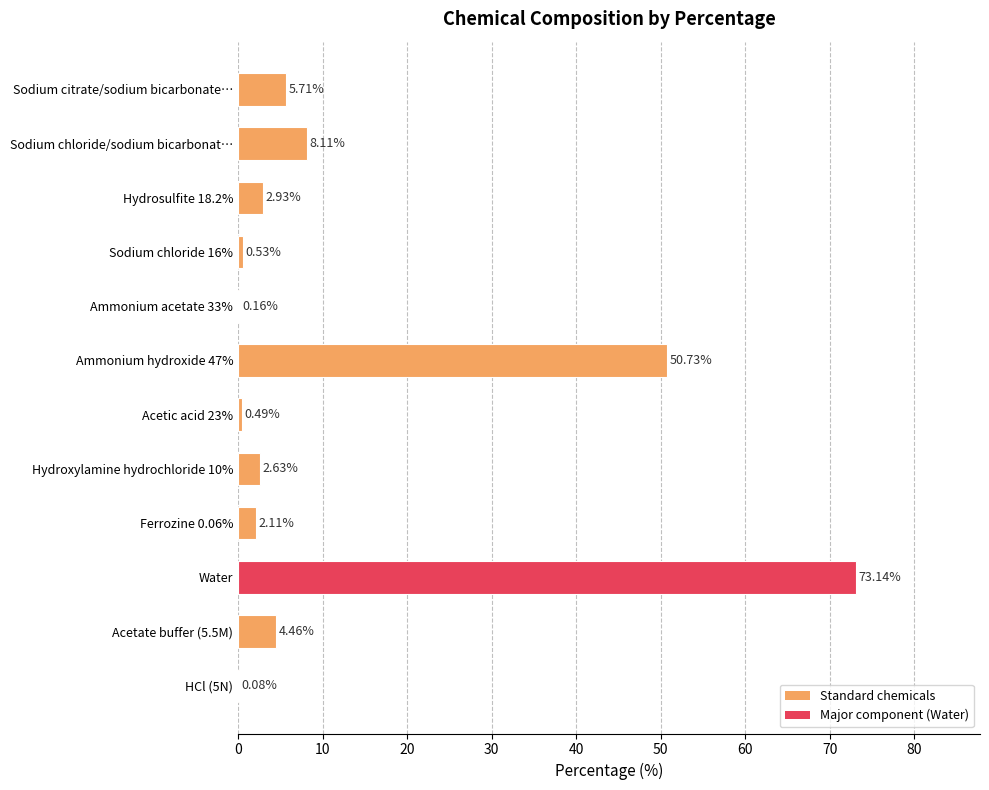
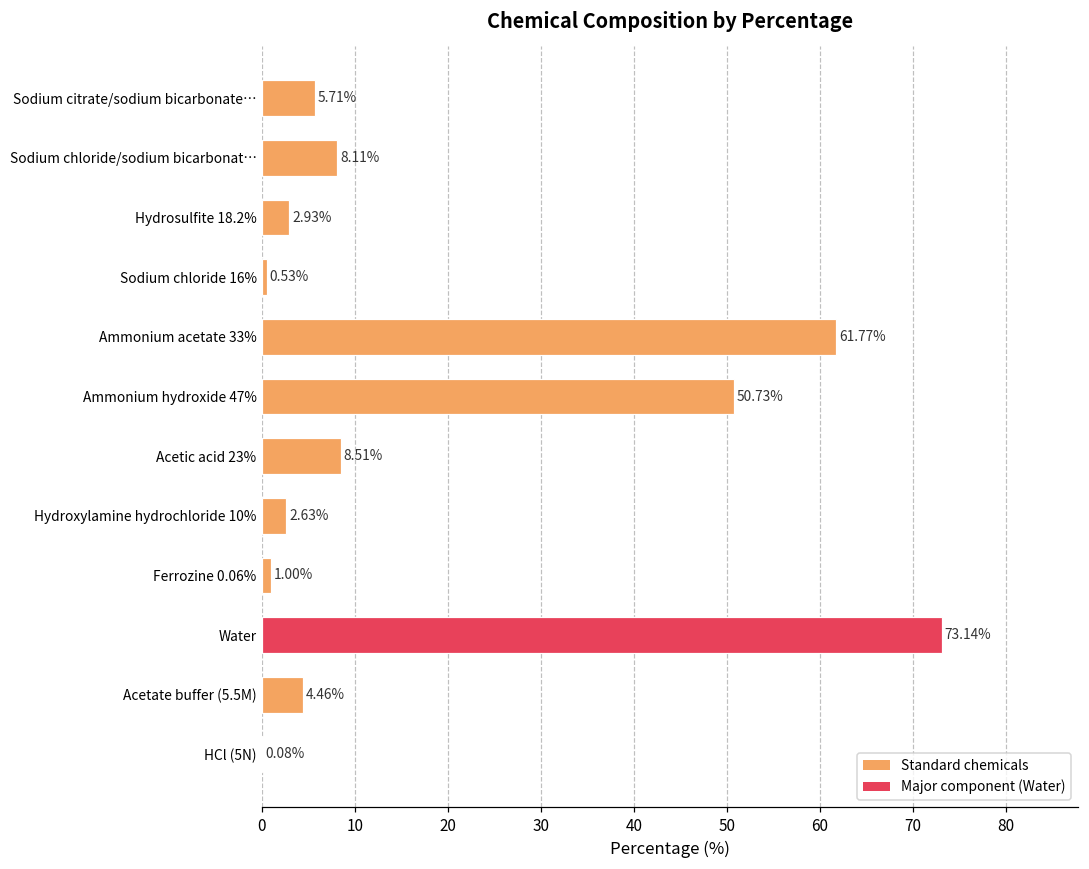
Ammonium acetate 33%: 0.16% -> 61.77%
Acetic acid 23%: 0.49% -> 8.51%
Ferrozine 0.06%: 2.11% -> 1.00%
